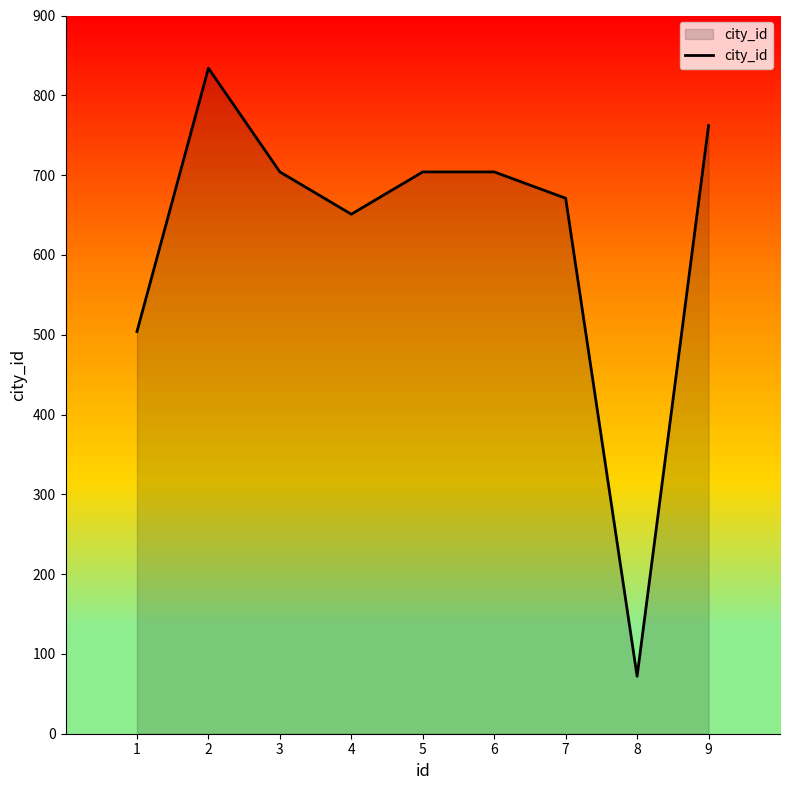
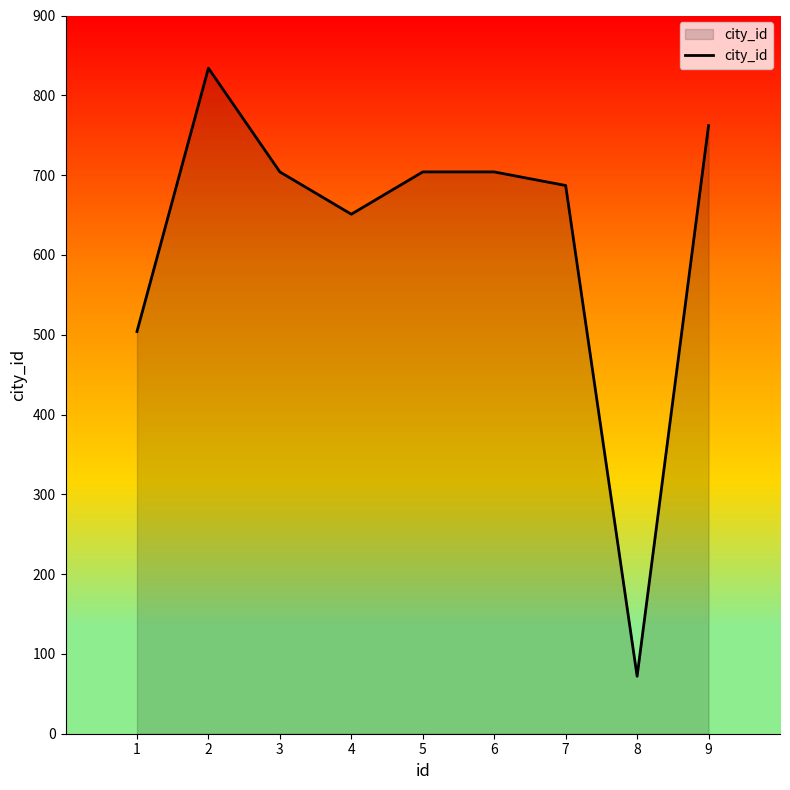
7: 670 -> 690
